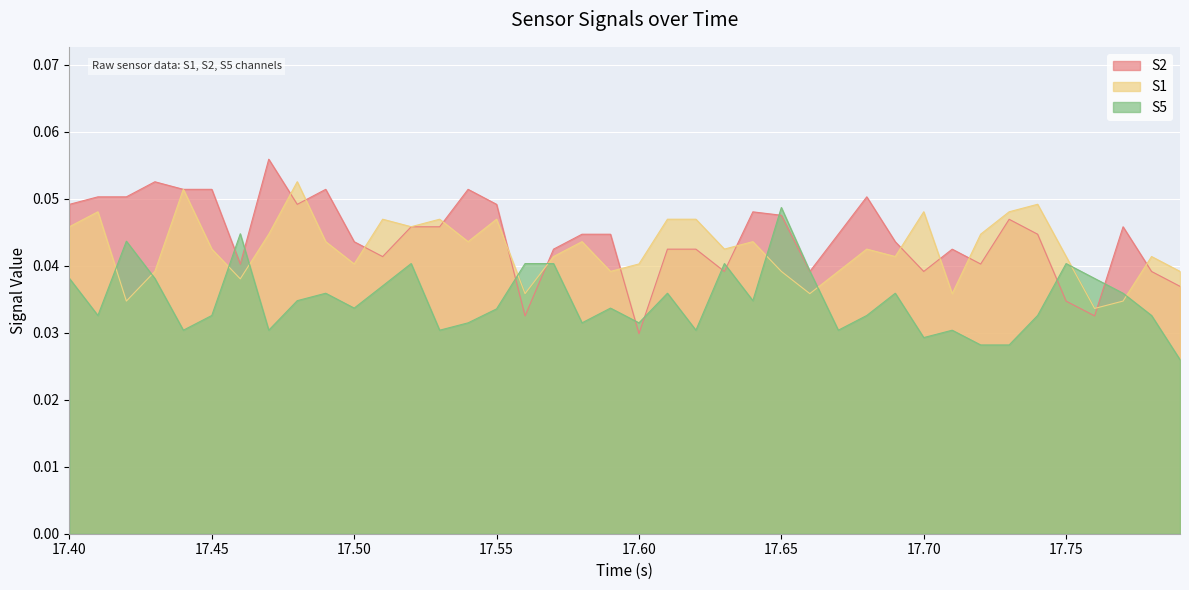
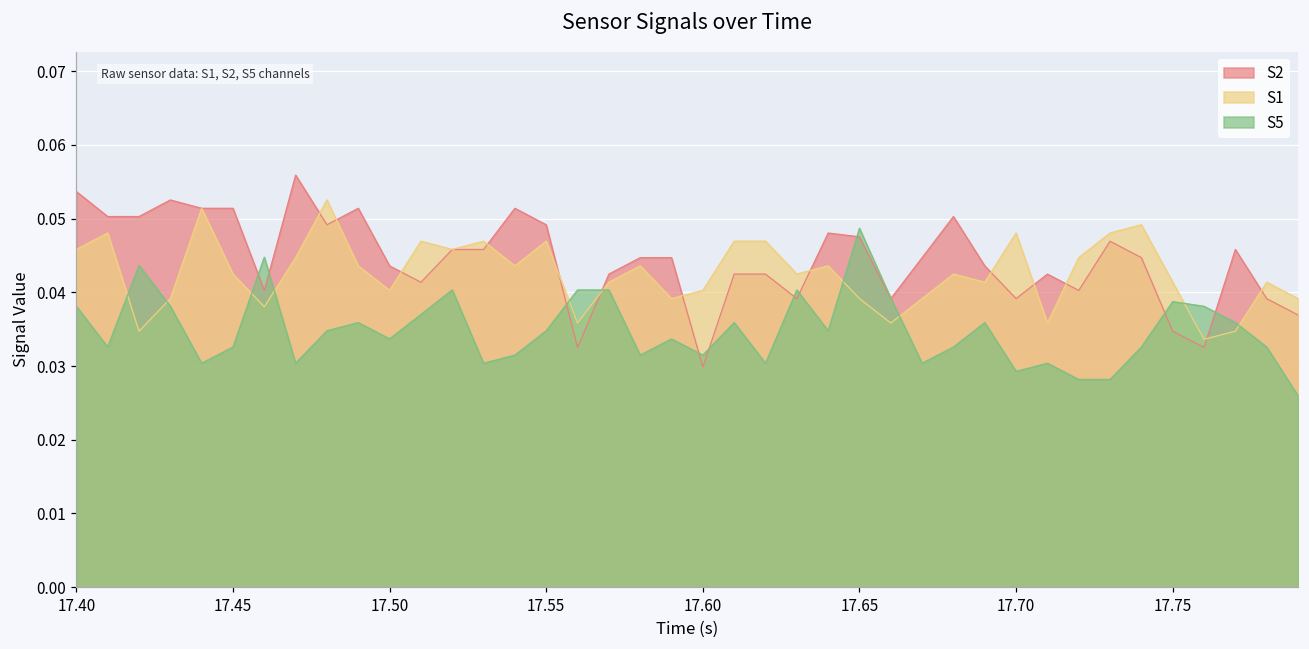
S2, 17.40: 0.049 -> 0.054
S5, 17.55: 0.034 -> 0.035
S5, 17.75: 0.040 -> 0.039
